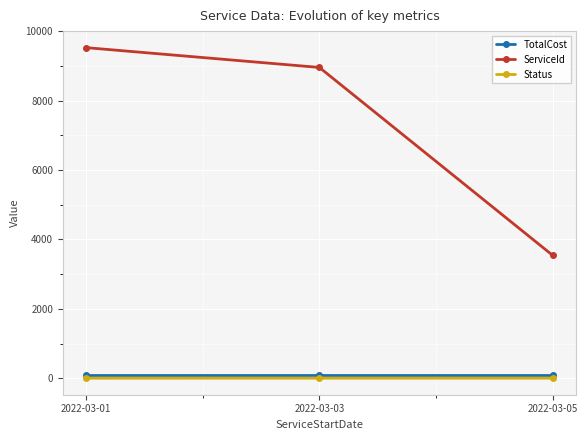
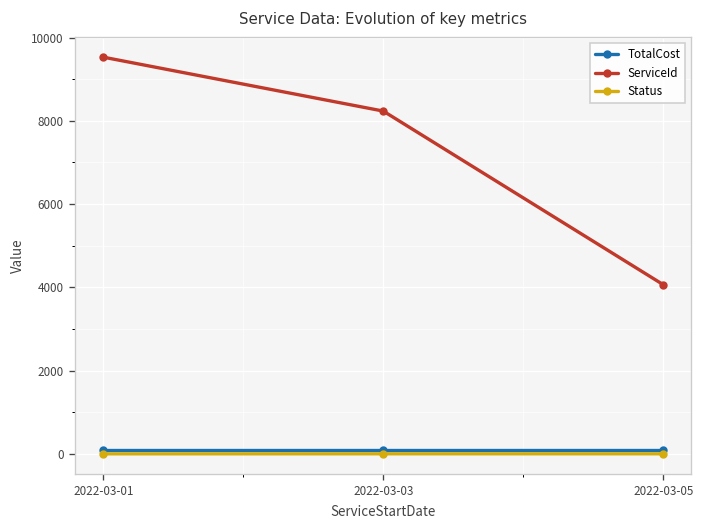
ServiceId, 2022-03-03: 9000 -> 8200
ServiceId, 2022-03-05: 3500 -> 4100
